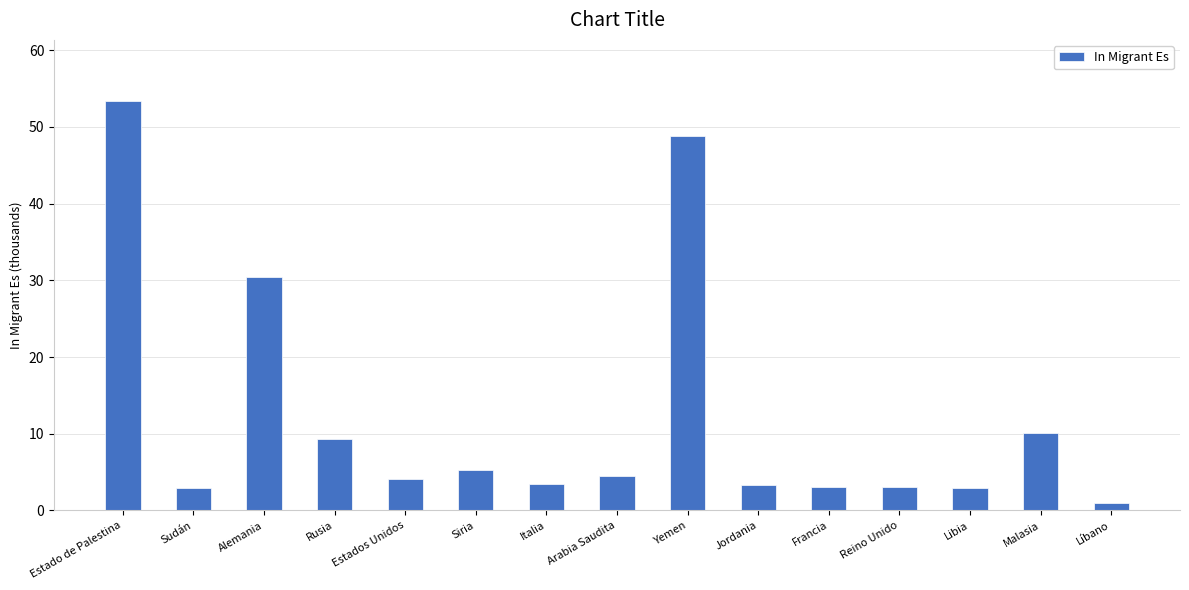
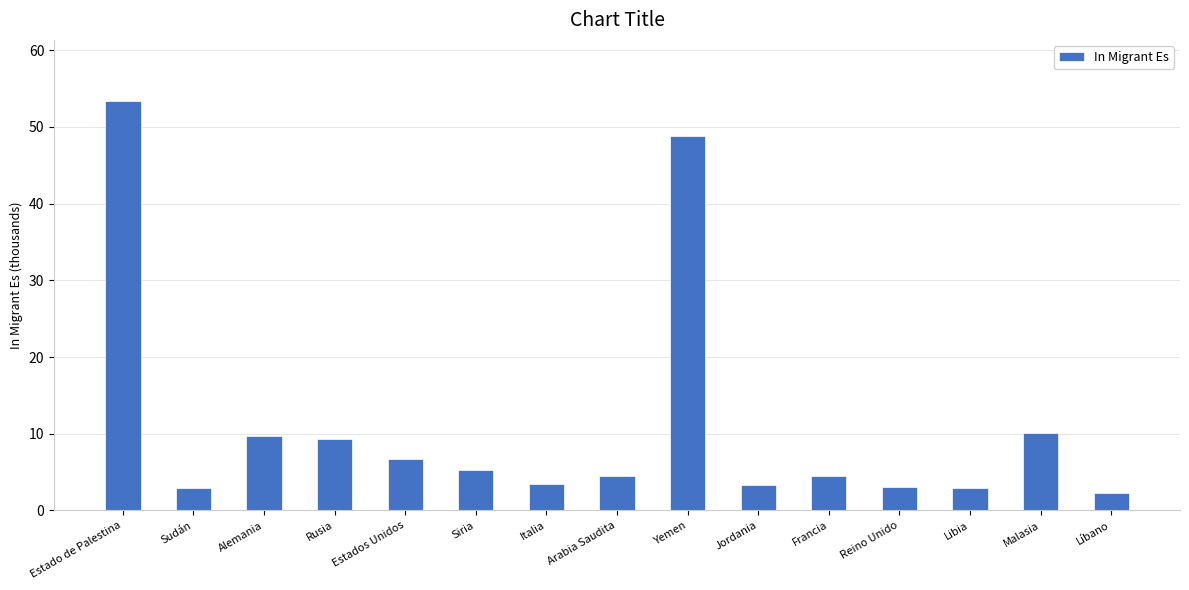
Alemania: 30 -> 10
Estados Unidos: 4 -> 7
Francia: 3 -> 5
Líbano: 1 -> 2
